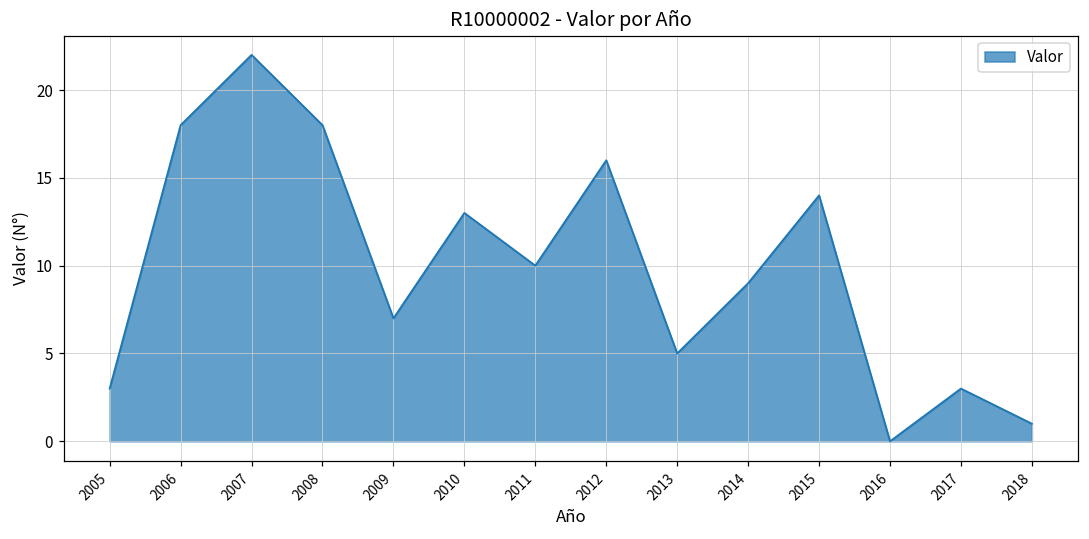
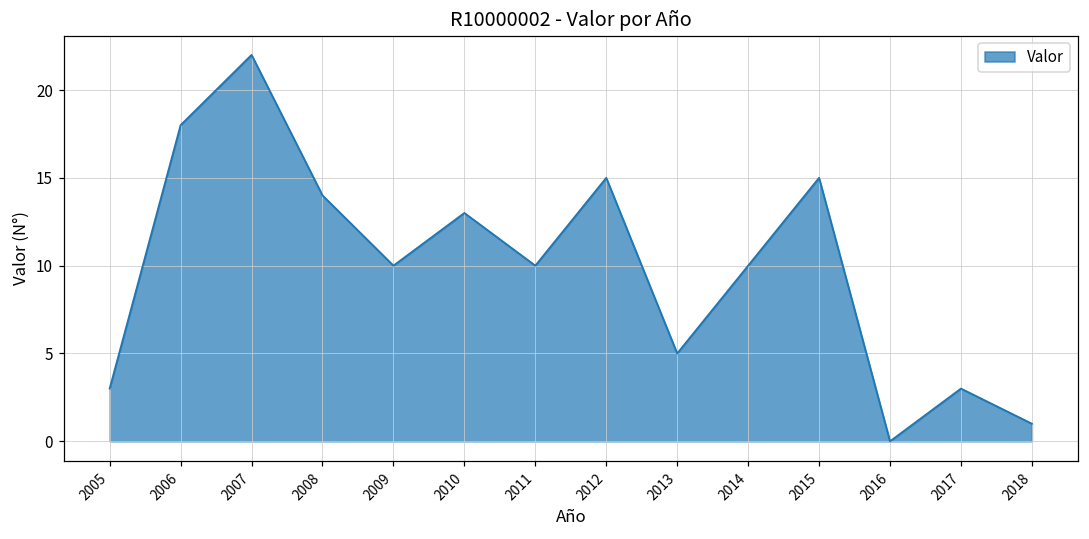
2008: 18 -> 14
2009: 7 -> 10
2012: 16 -> 15
2014: 9 -> 10
2015: 14 -> 15
